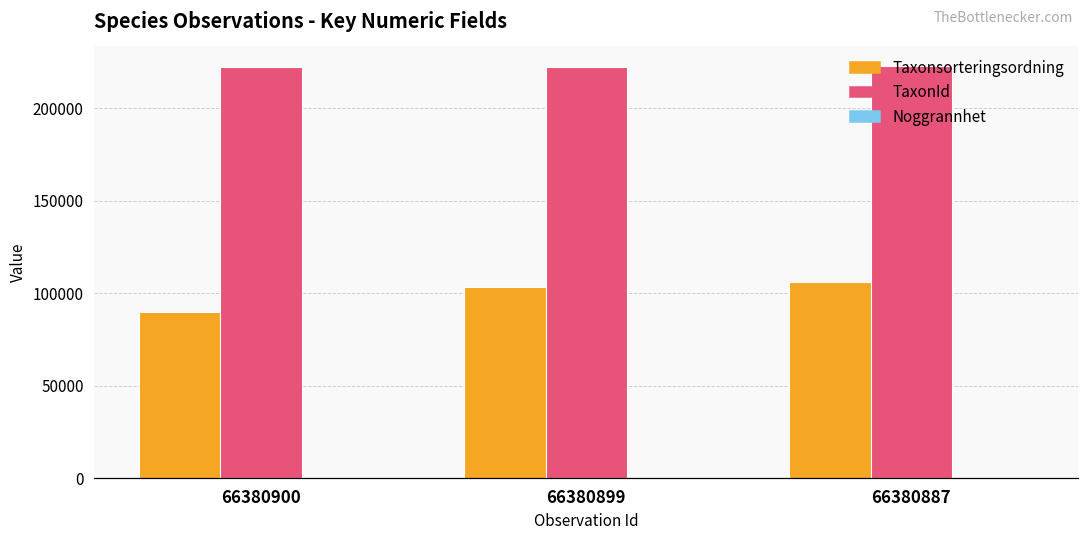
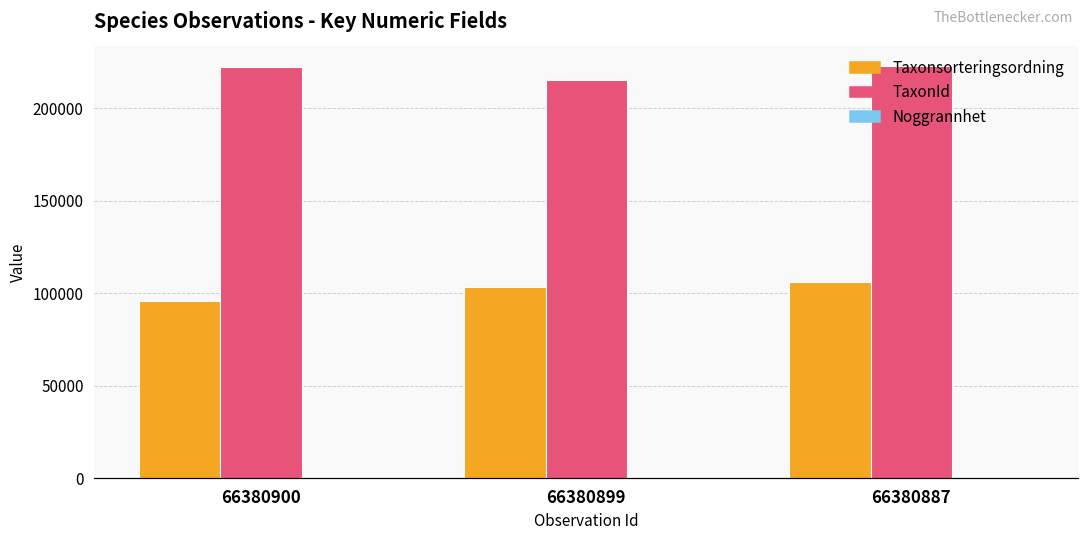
Taxonsorteringsordning, 66380900: 90000 -> 96000
TaxonId, 66380899: 222000 -> 215000
